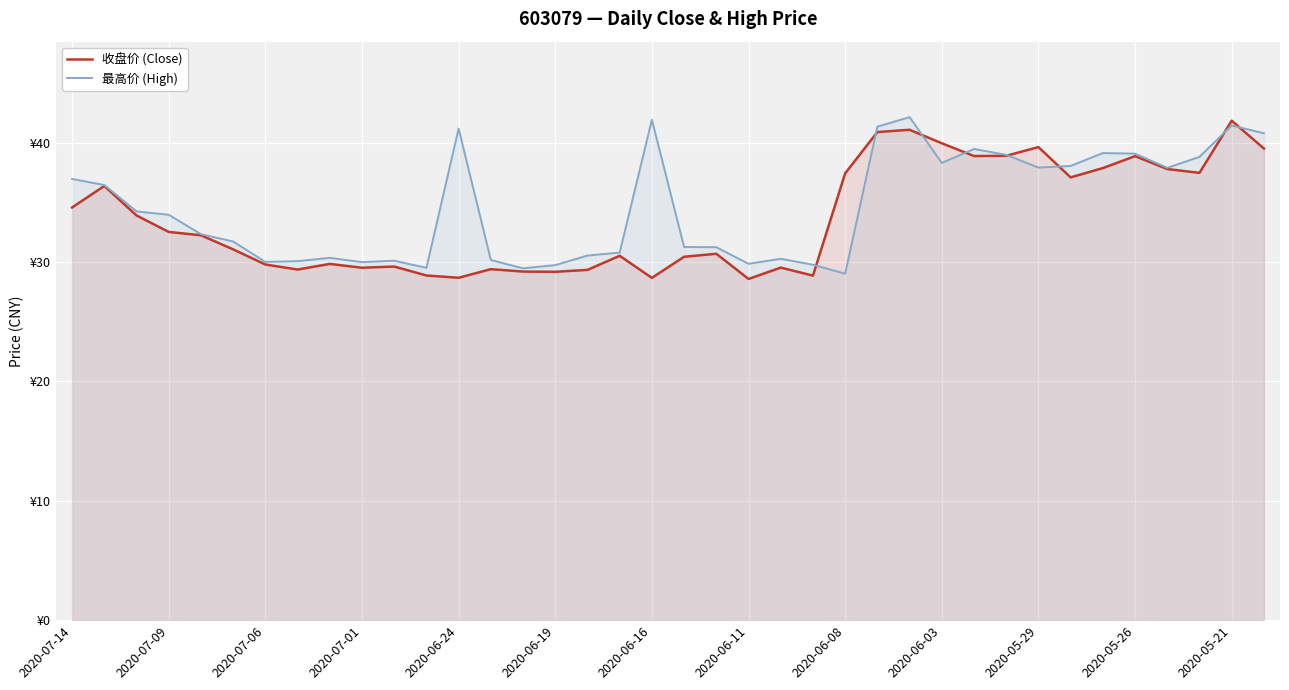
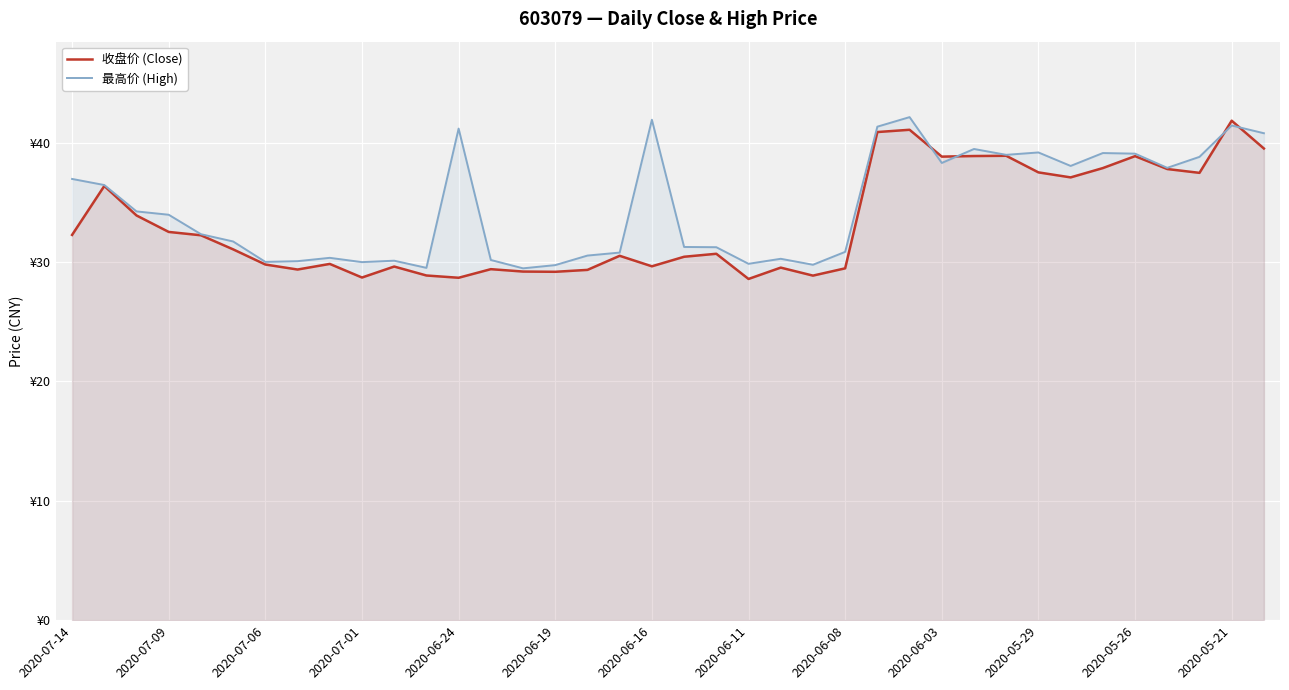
收盘价 (Close), 2020-07-14: ¥34.6 -> ¥32.3
收盘价 (Close), 2020-07-01: ¥29.5 -> ¥28.7
收盘价 (Close), 2020-06-16: ¥28.7 -> ¥29.7
收盘价 (Close), 2020-06-08: ¥37.4 -> ¥29.5
最高价 (High), 2020-06-08: ¥29.0 -> ¥30.9
收盘价 (Close), 2020-06-03: ¥40.0 -> ¥38.8
收盘价 (Close), 2020-05-29: ¥39.6 -> ¥37.5
最高价 (High), 2020-05-29: ¥37.9 -> ¥39.2
